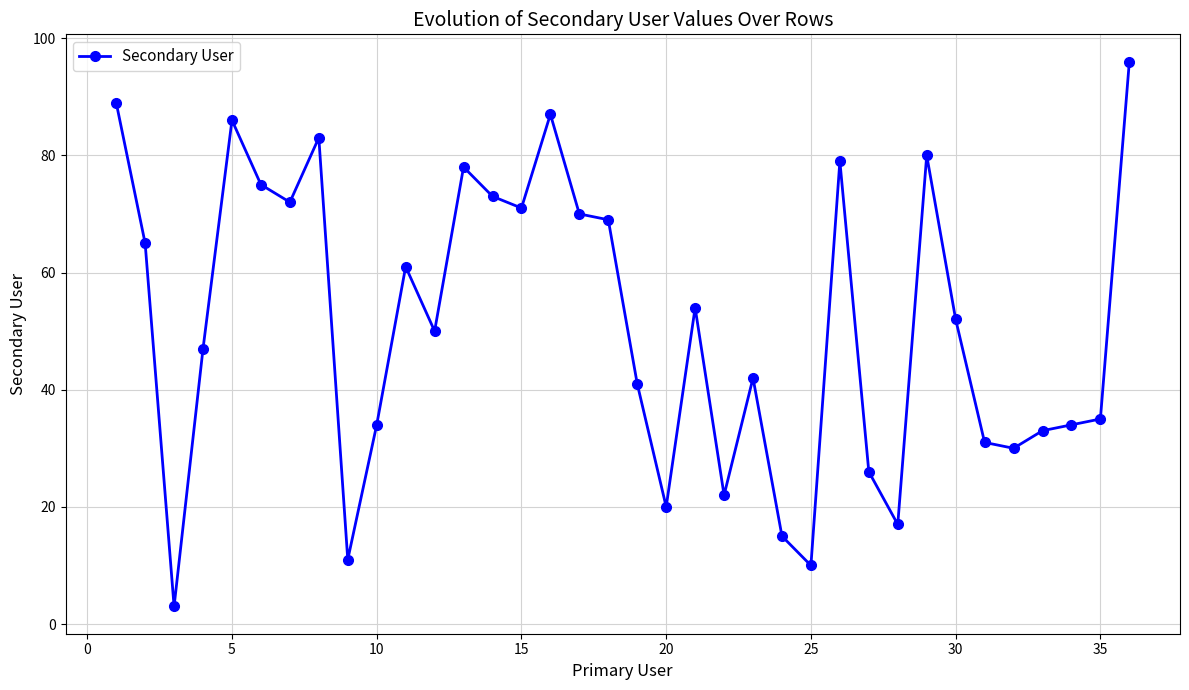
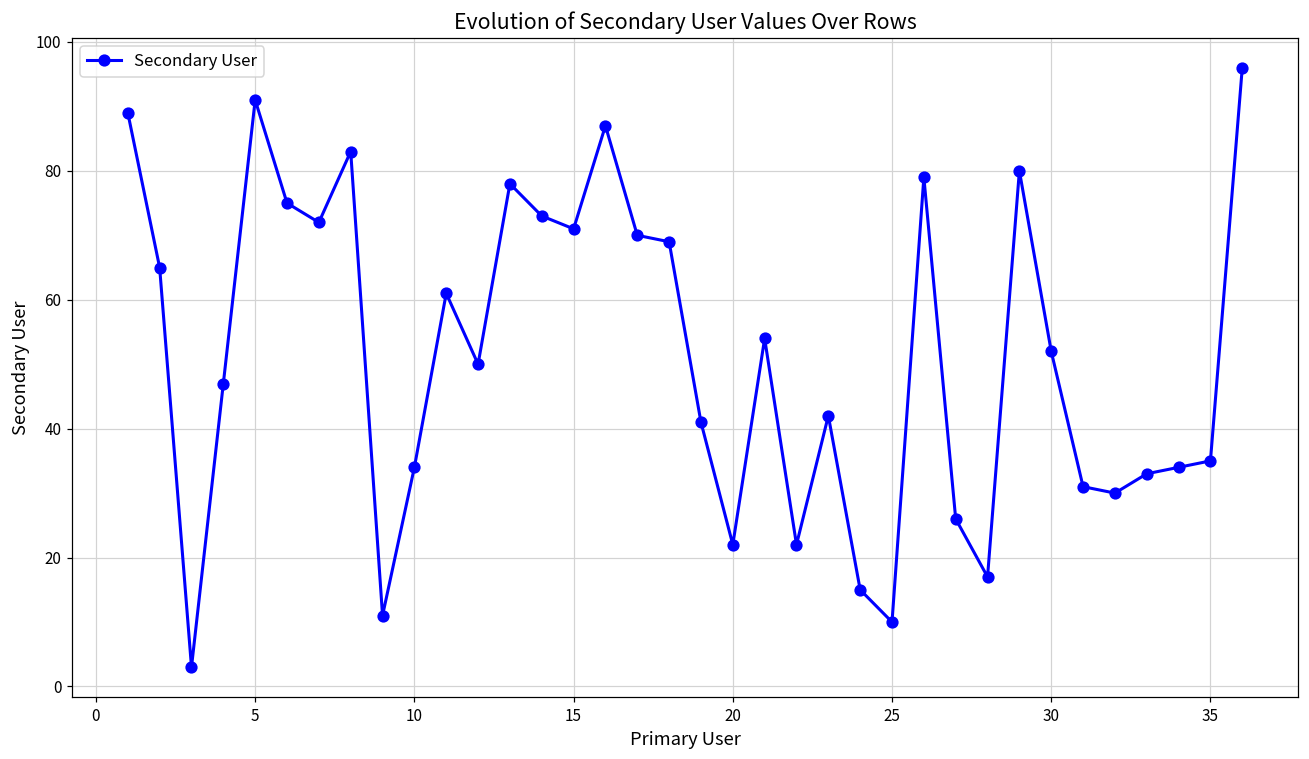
5: 86 -> 91
20: 20 -> 22
